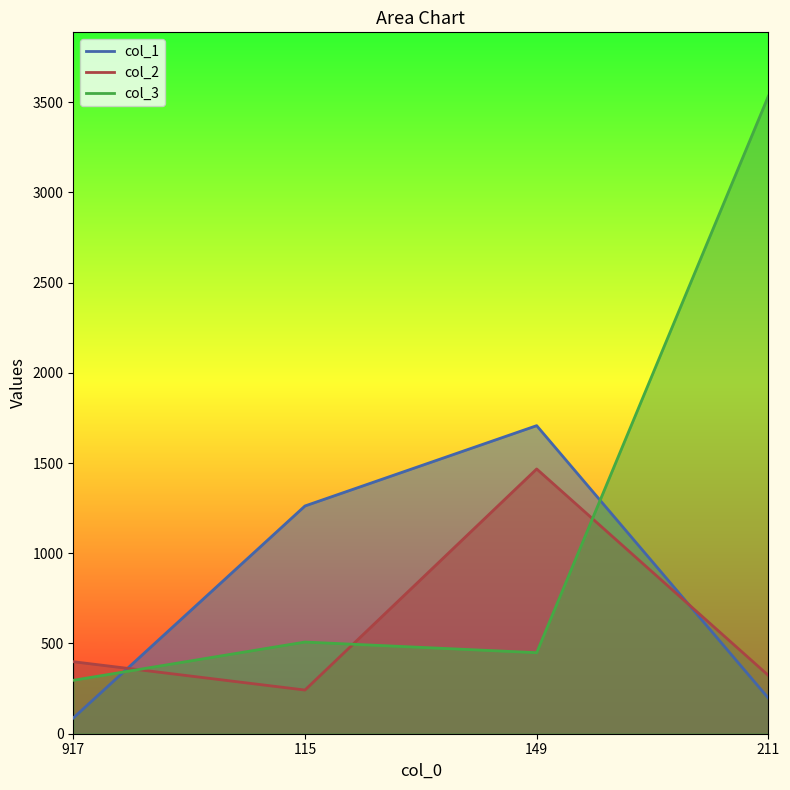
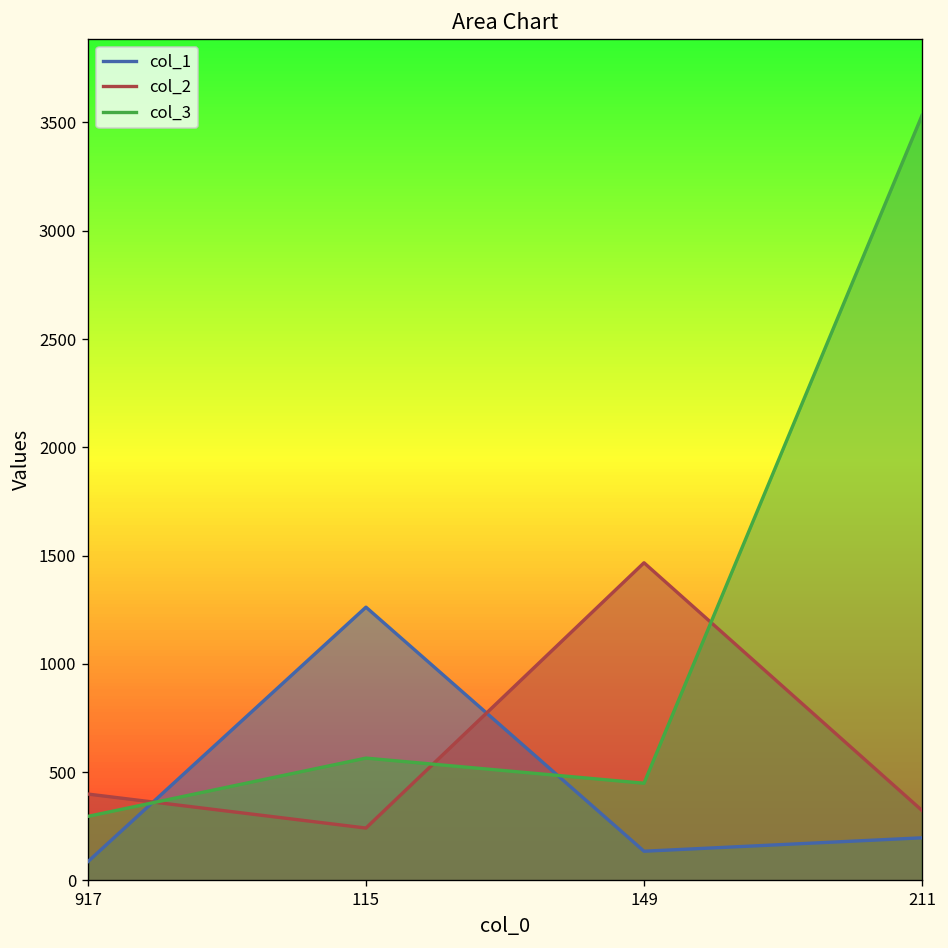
col_3, 115: 510 -> 570
col_1, 149: 1710 -> 140
